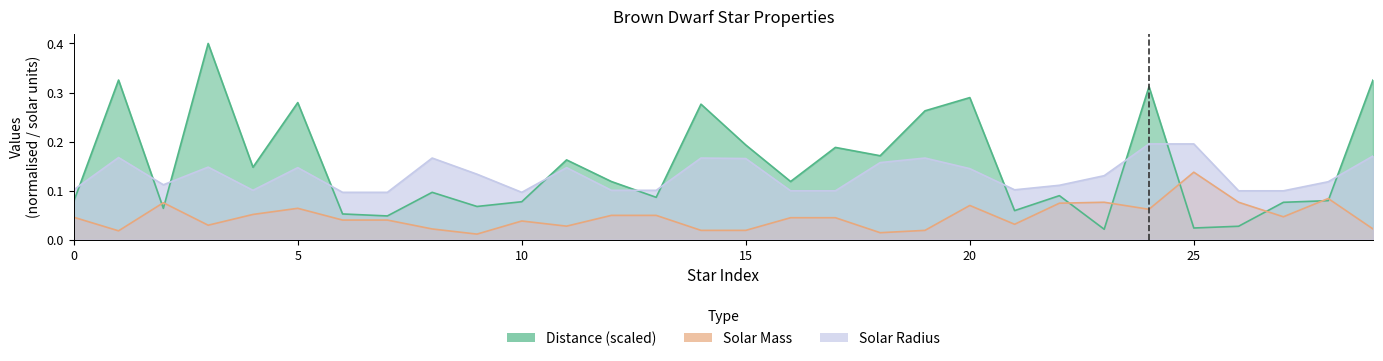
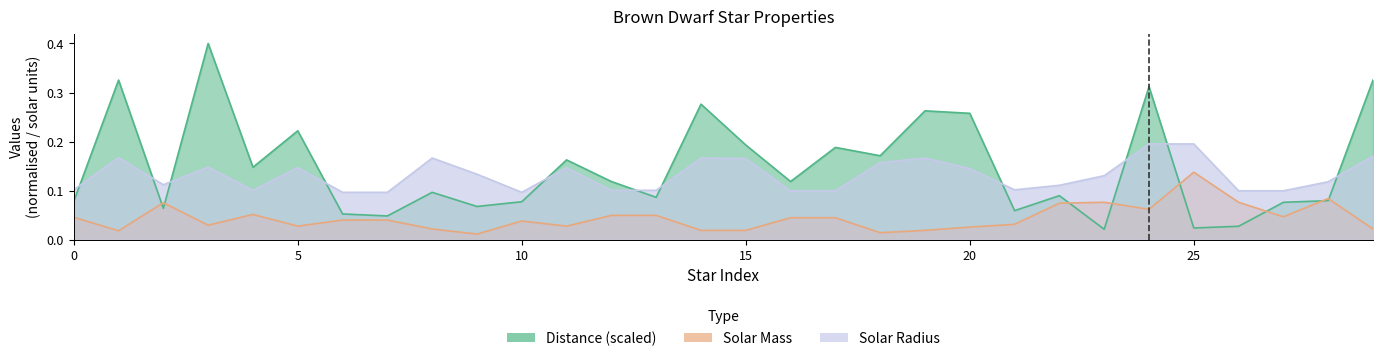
Distance (scaled), 5: 0.28 -> 0.22
Solar Mass, 5: 0.06 -> 0.03
Distance (scaled), 20: 0.29 -> 0.26
Solar Mass, 20: 0.07 -> 0.03
